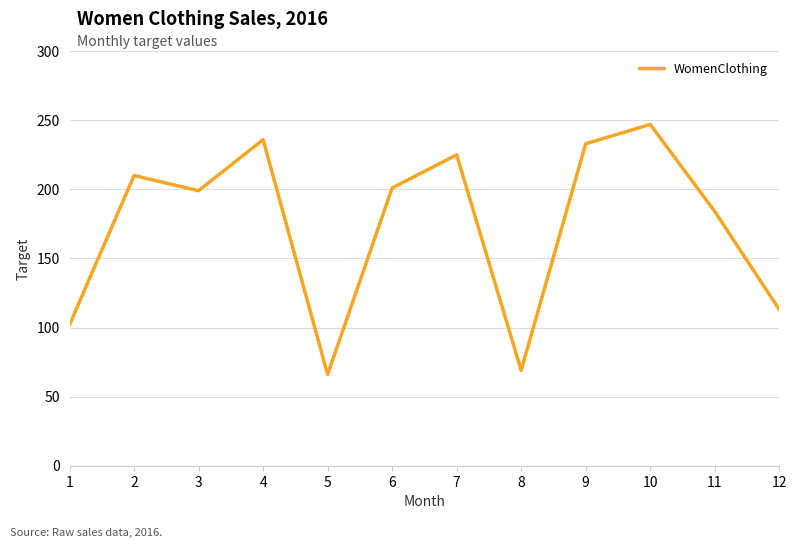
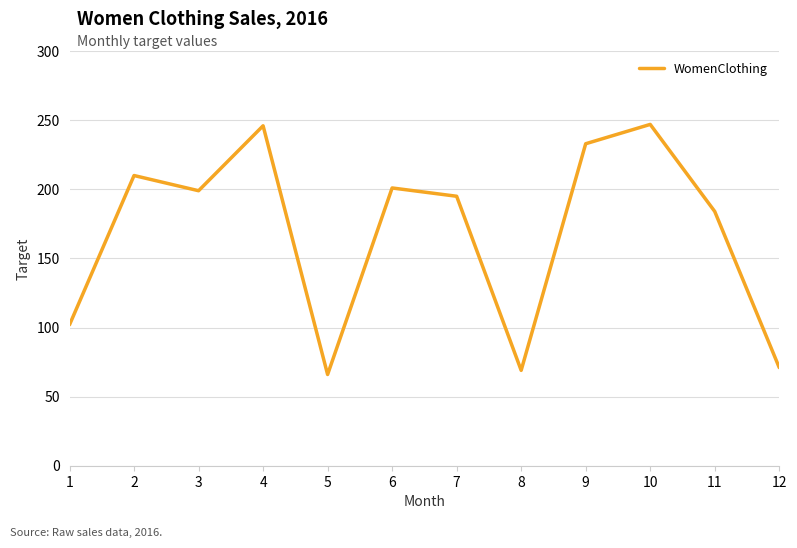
4: 236 -> 246
7: 225 -> 195
12: 113 -> 71
